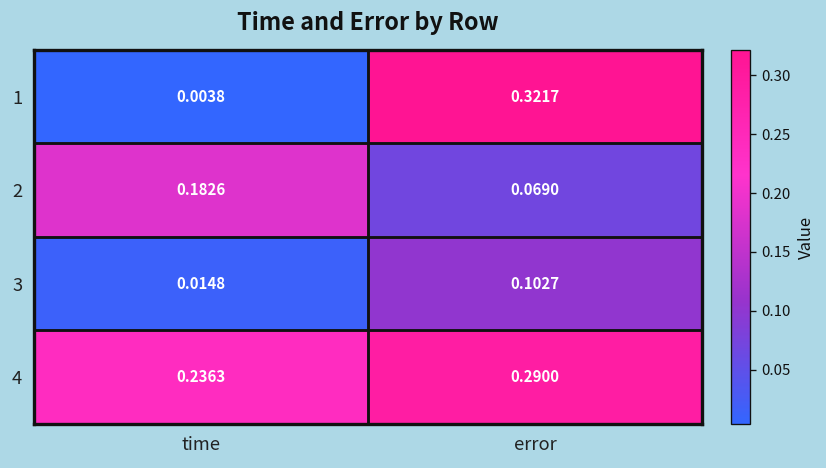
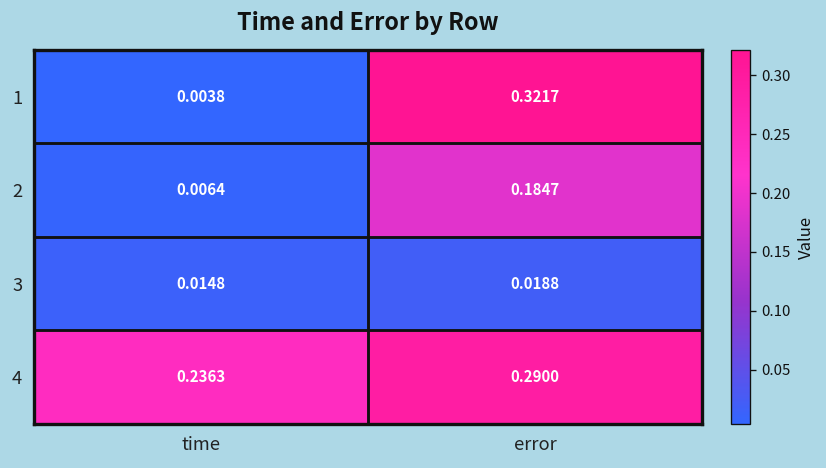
2, time: 0.1826 -> 0.0064
2, error: 0.0690 -> 0.1847
3, error: 0.1027 -> 0.0188
